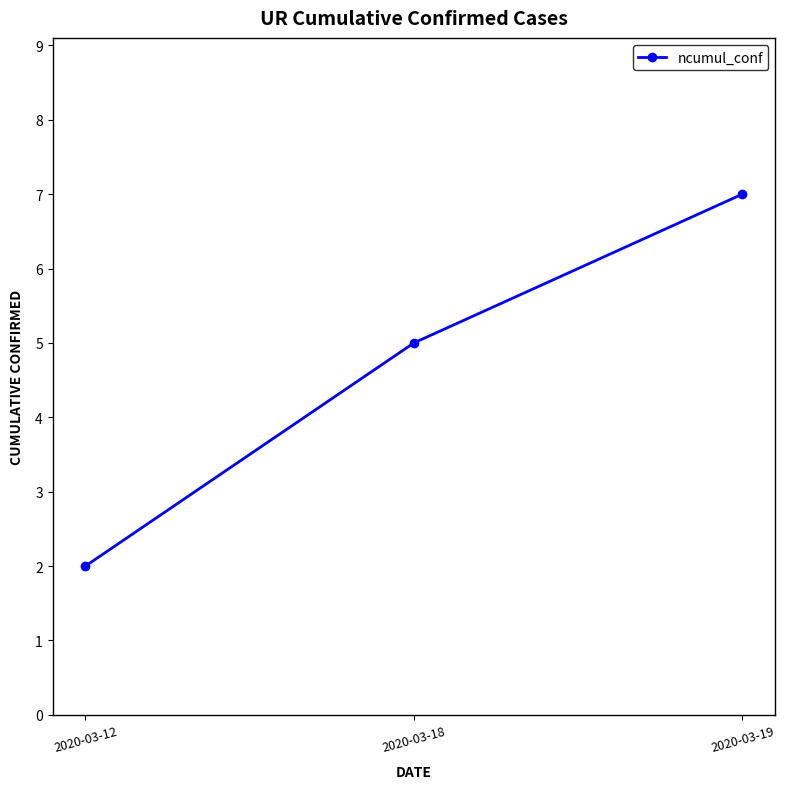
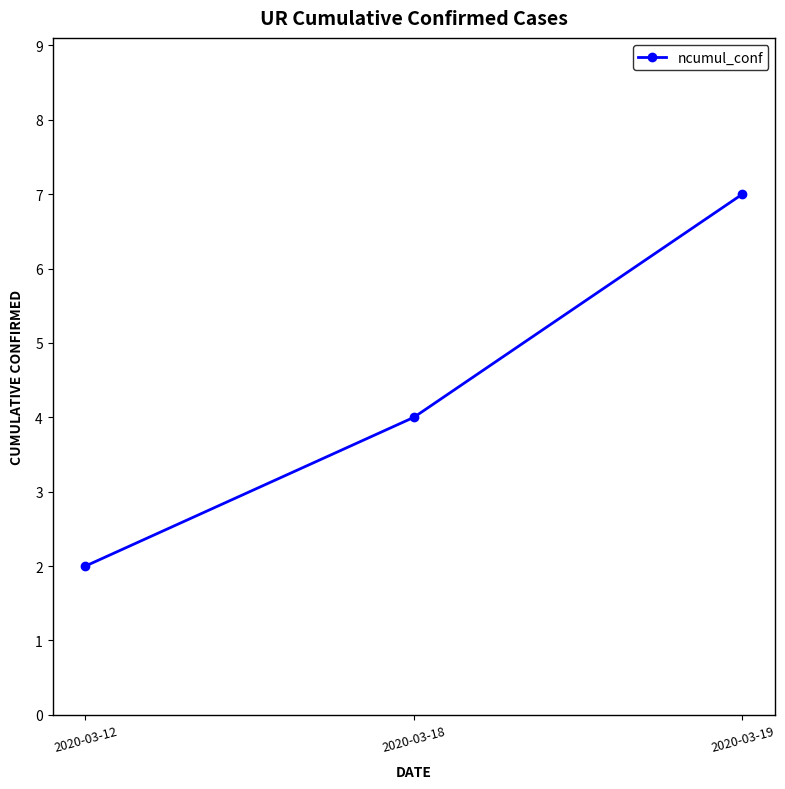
2020-03-18: 5 -> 4
